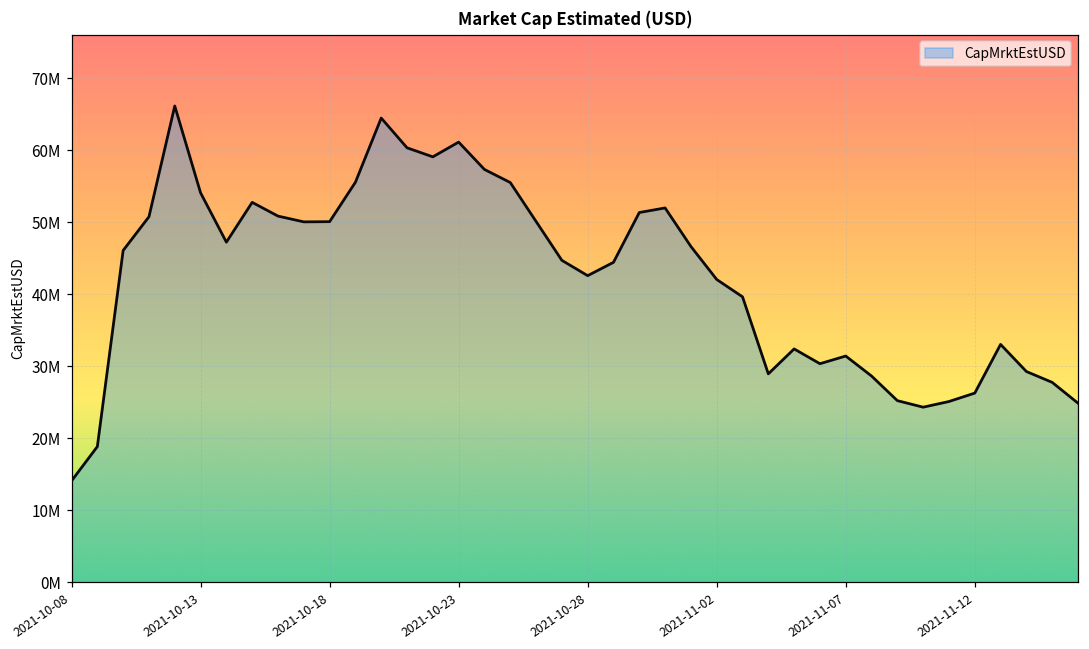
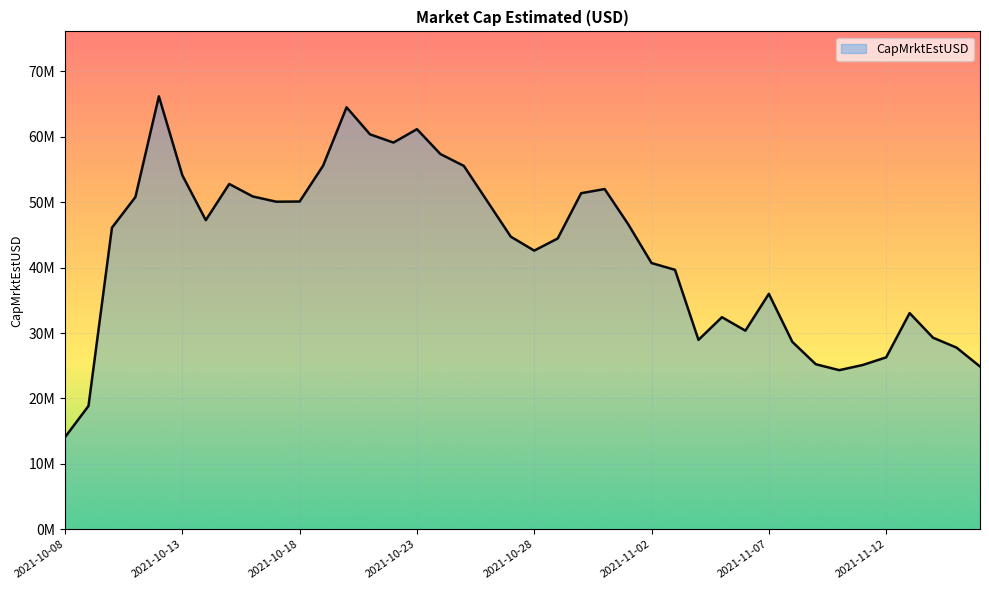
2021-11-02: 42000000 -> 41000000
2021-11-07: 31000000 -> 36000000
